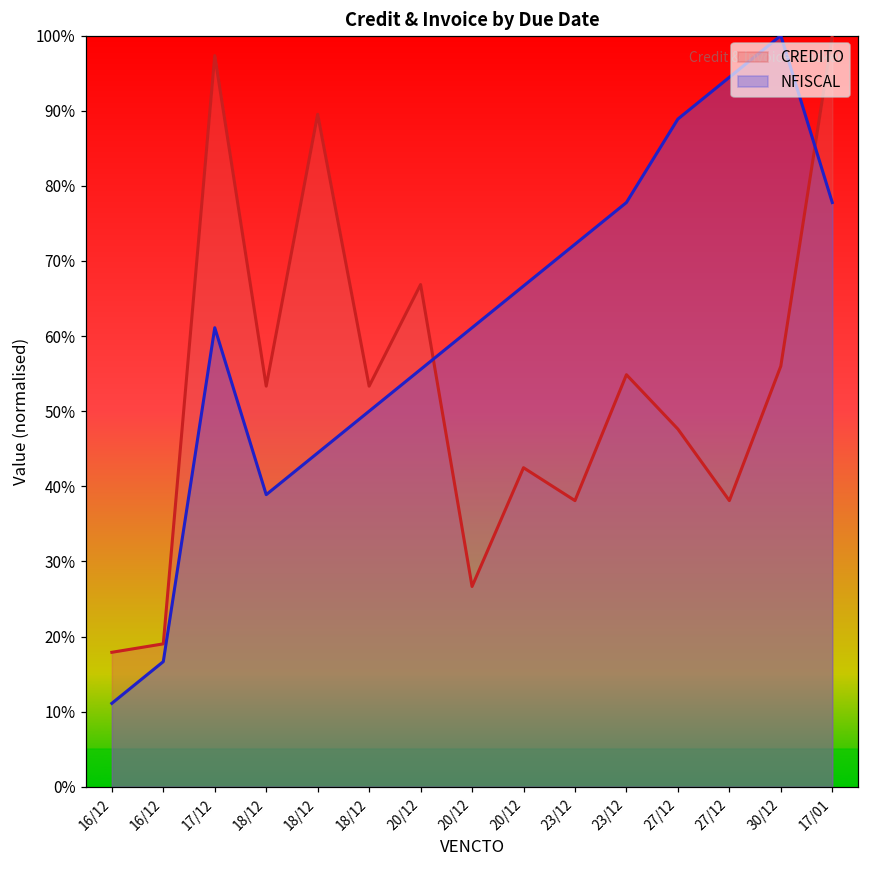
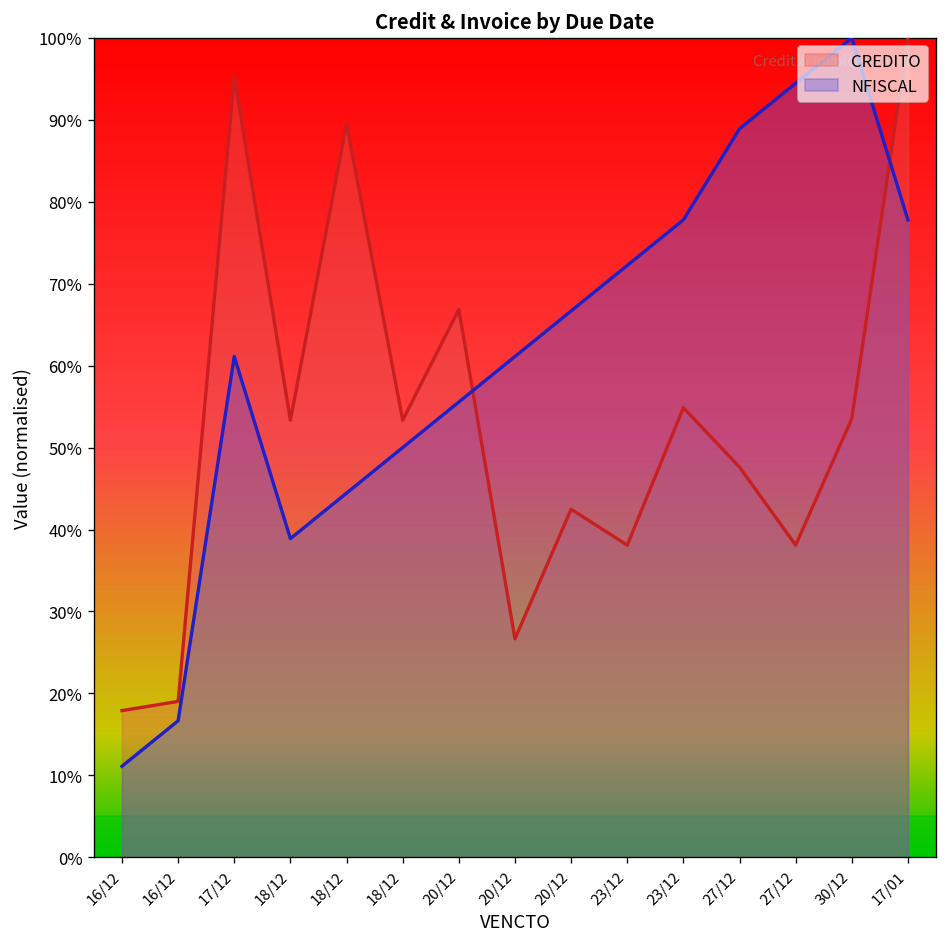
CREDITO, 17/12: 97% -> 95%
CREDITO, 30/12: 56% -> 54%
